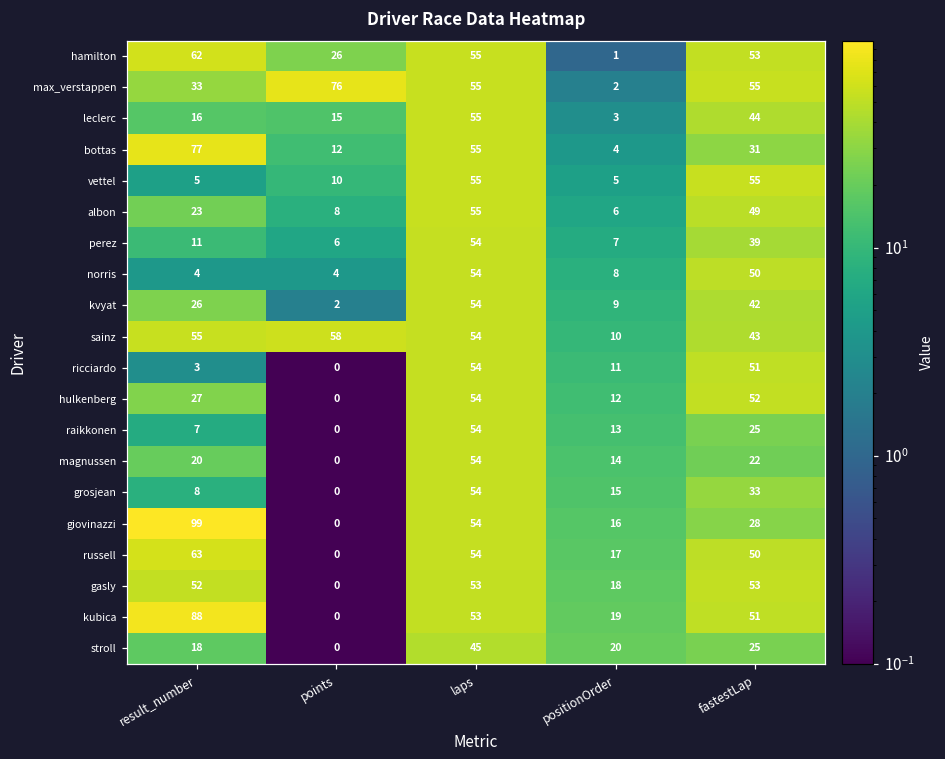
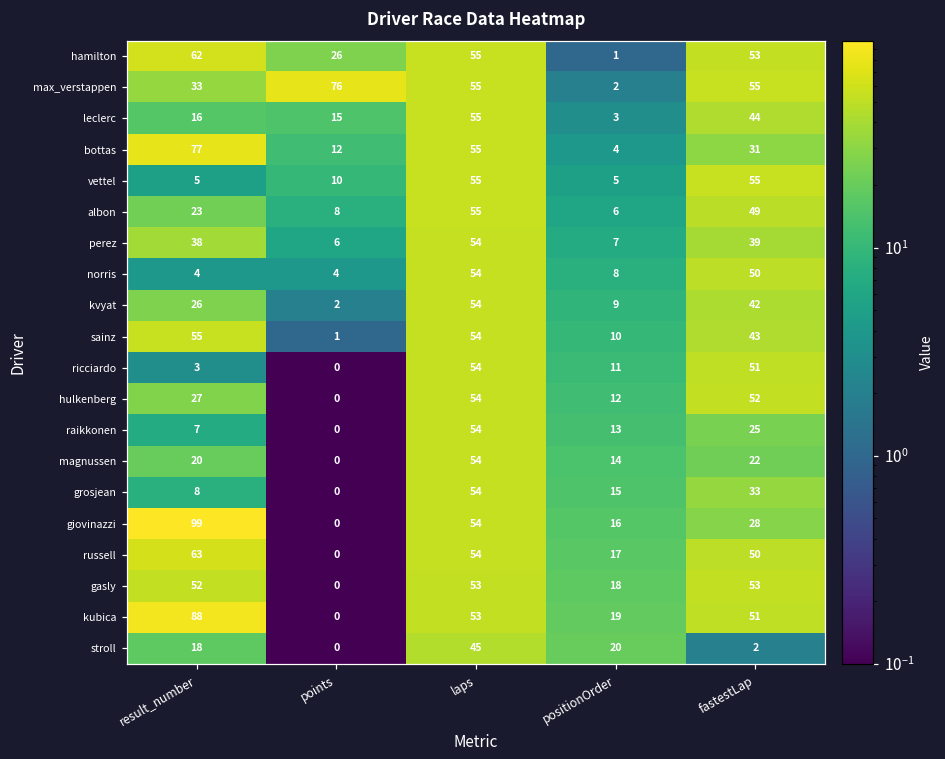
perez, result_number: 11 -> 38
sainz, points: 58 -> 1
stroll, fastestLap: 25 -> 2
